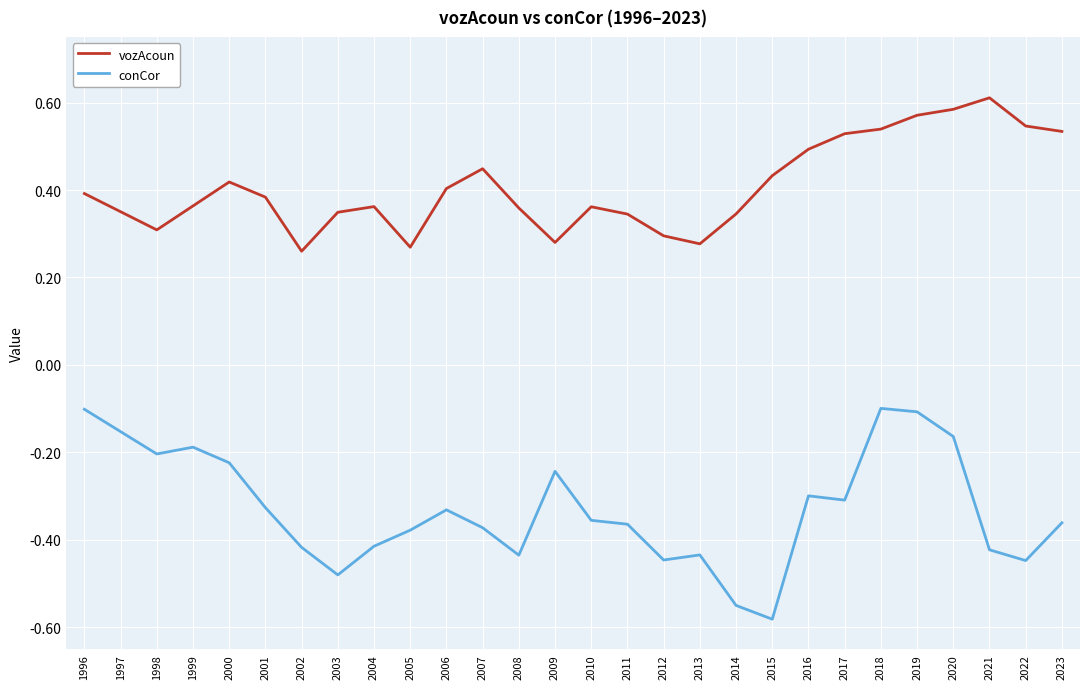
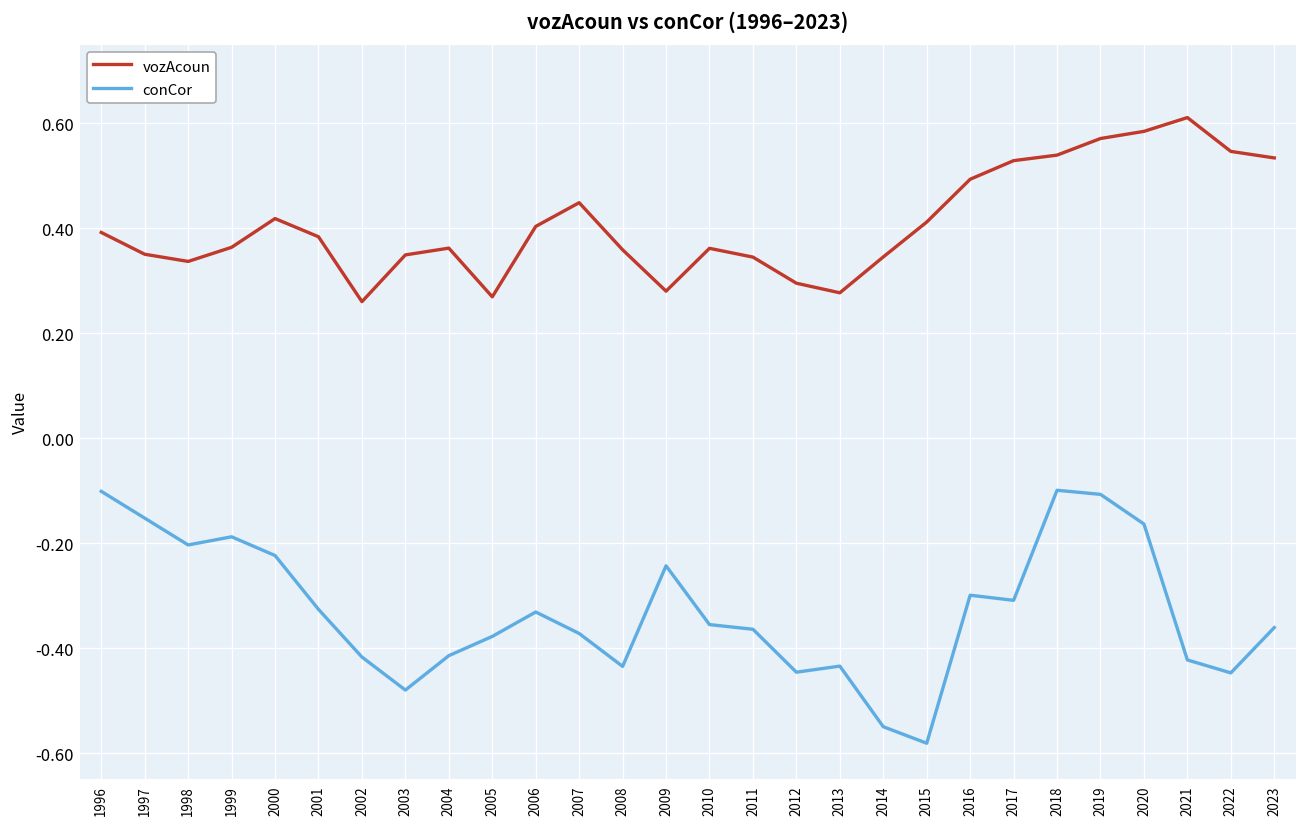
vozAcoun, 1998: 0.31 -> 0.34
vozAcoun, 2015: 0.43 -> 0.41
